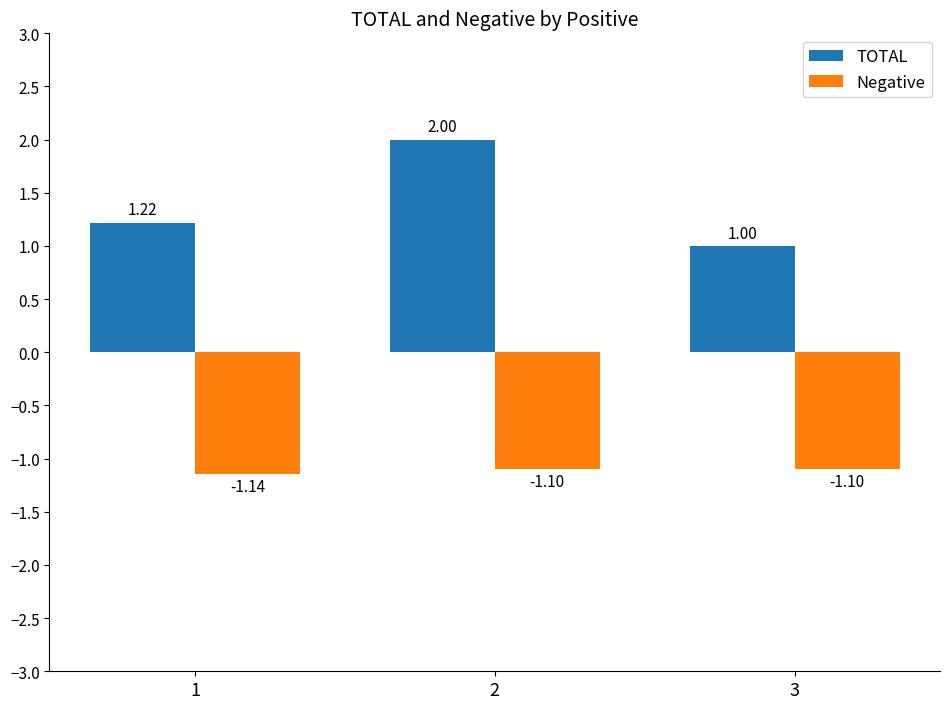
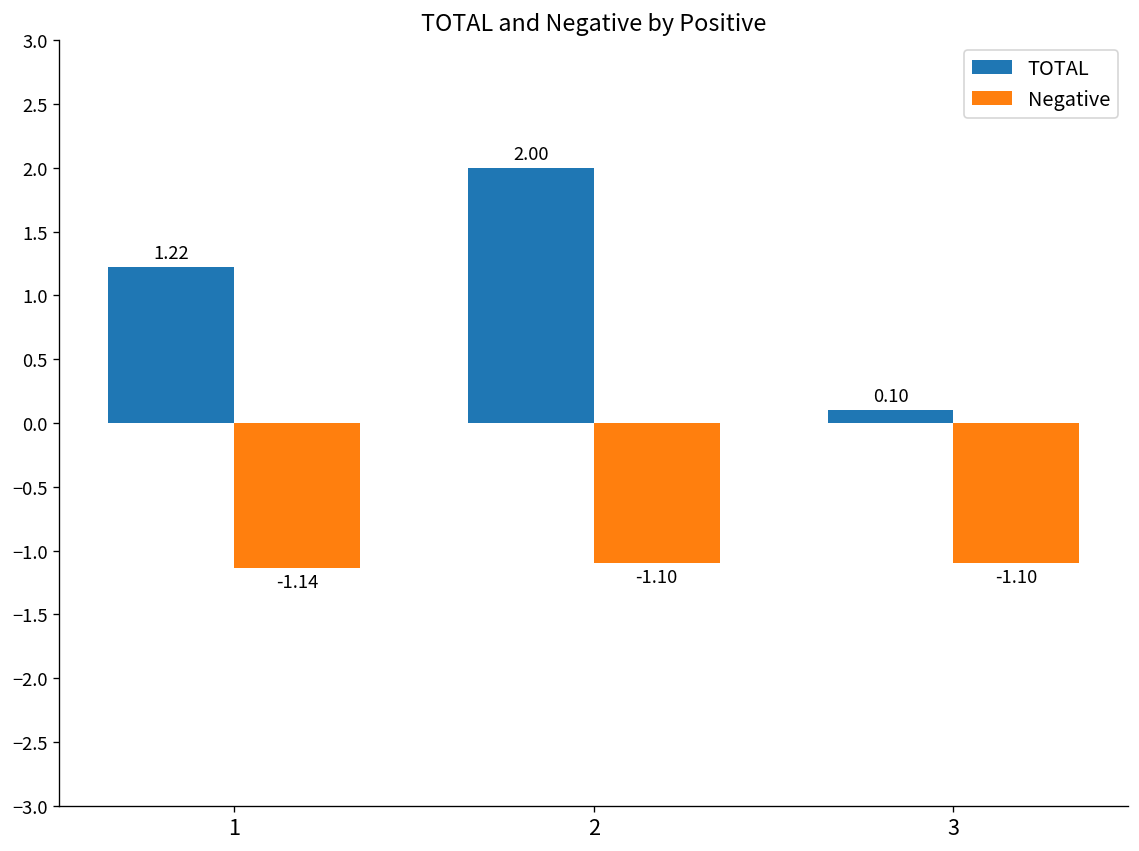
TOTAL, 3: 1.00 -> 0.10
